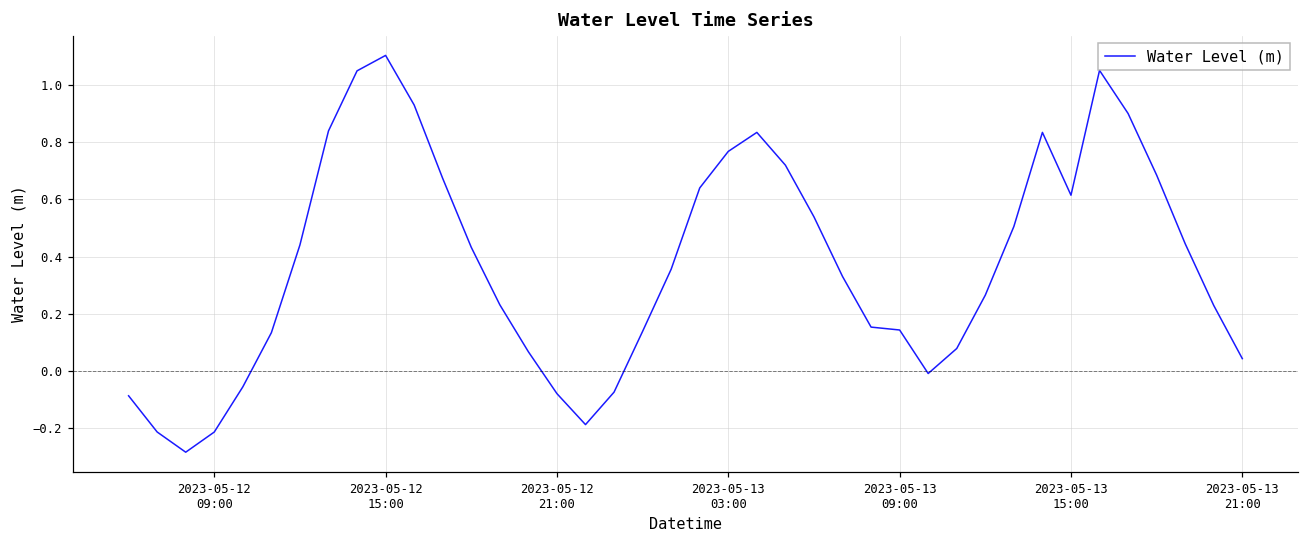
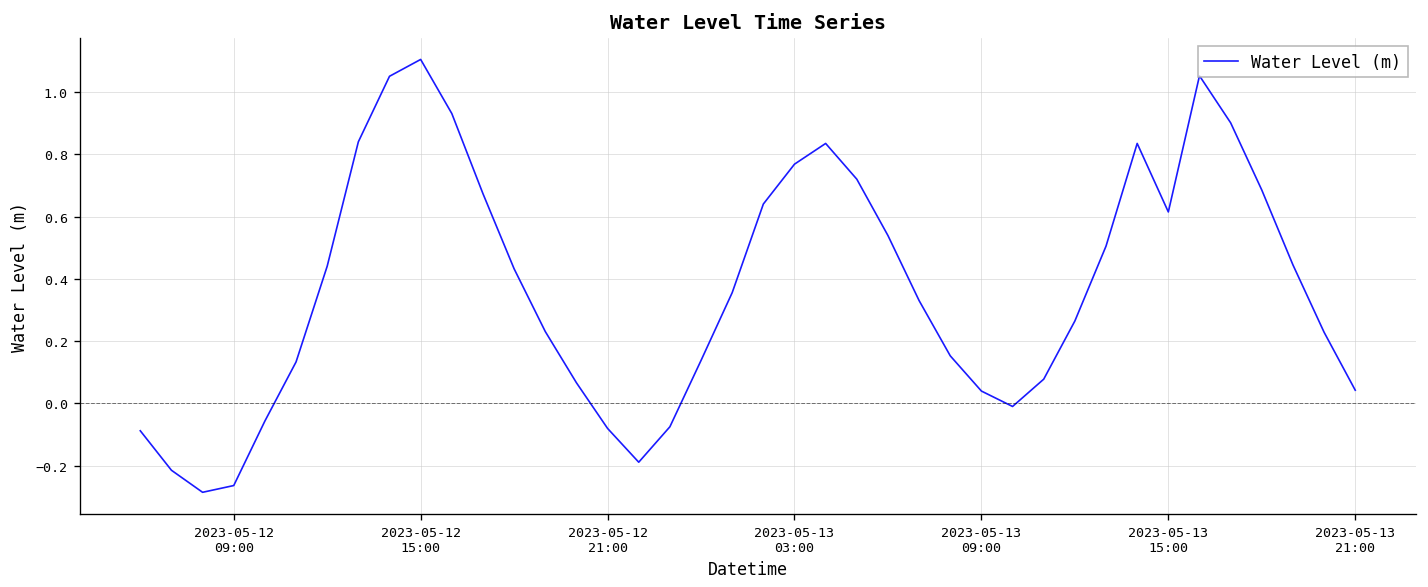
2023-05-12 09:00: -0.22 -> -0.26
2023-05-13 09:00: 0.14 -> 0.04
